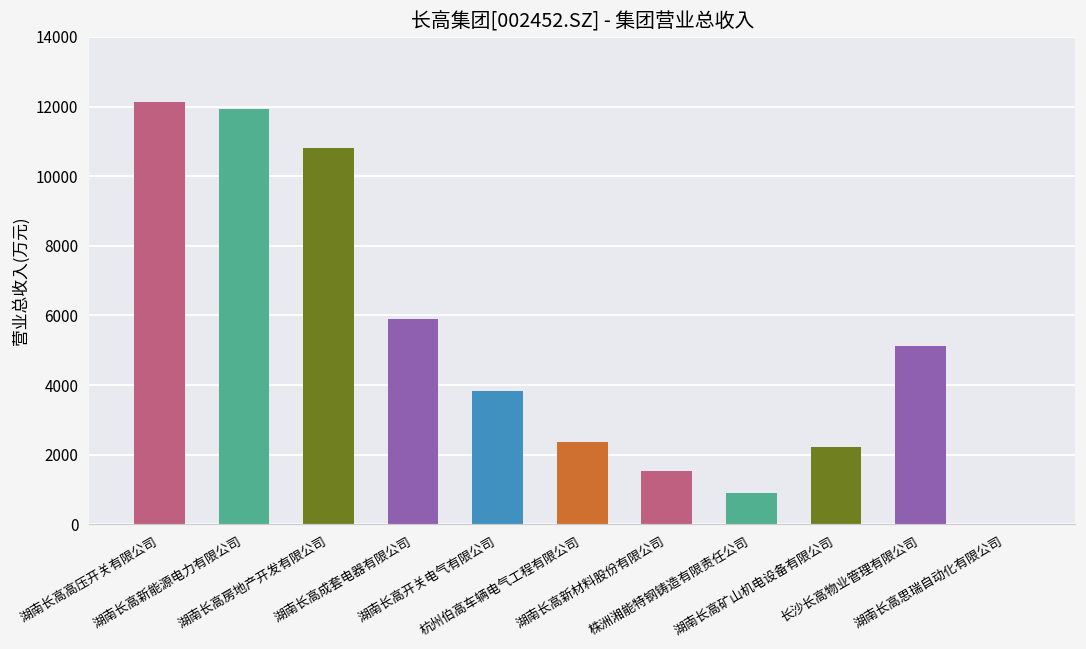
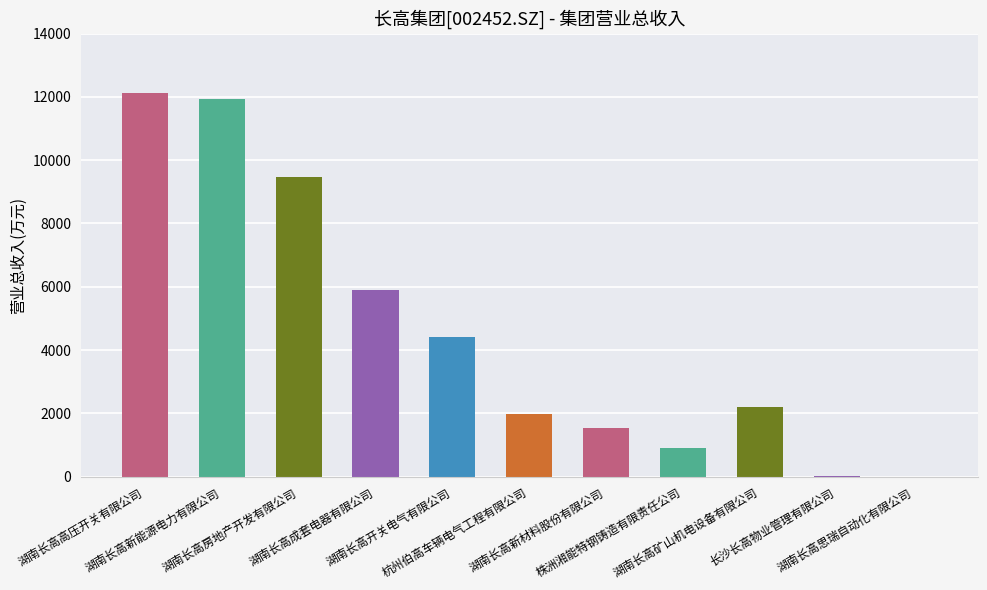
湖南长高房地产开发有限公司: 10800 -> 9500
湖南长高开关电气有限公司: 3800 -> 4400
杭州伯高车辆电气工程有限公司: 2400 -> 2000
长沙长高物业管理有限公司: 5100 -> 0
